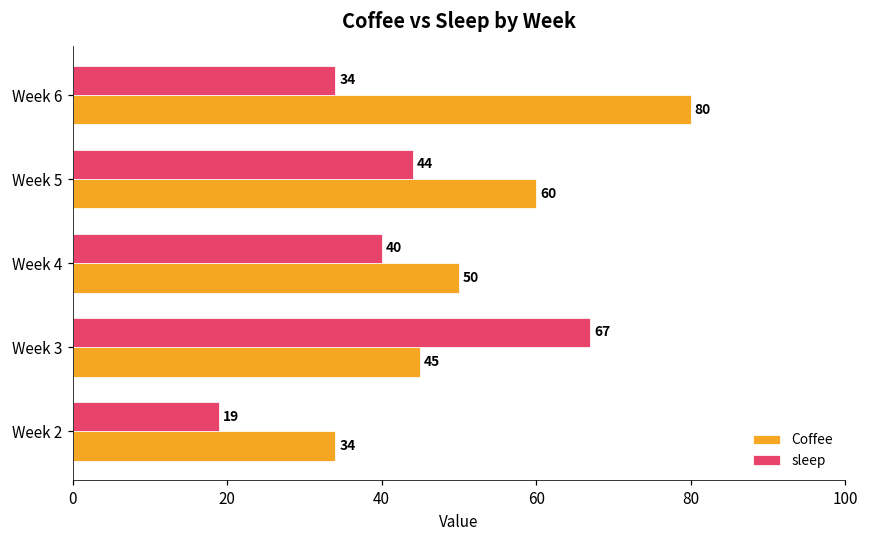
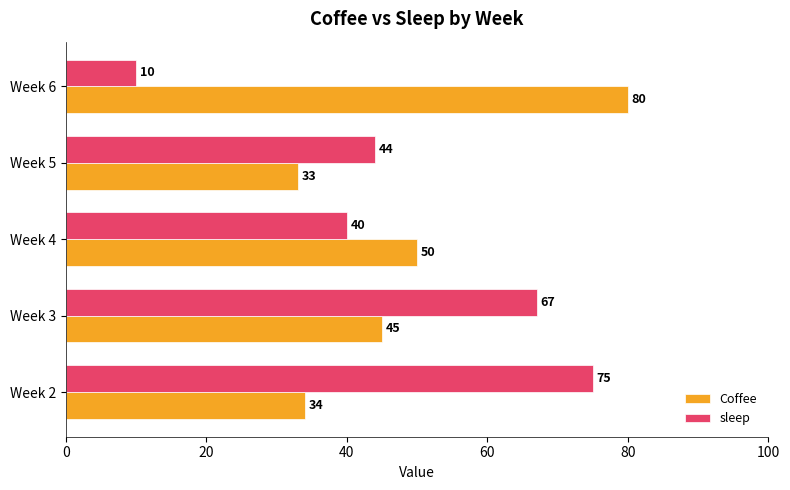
sleep, Week 6: 34 -> 10
Coffee, Week 5: 60 -> 33
sleep, Week 2: 19 -> 75
